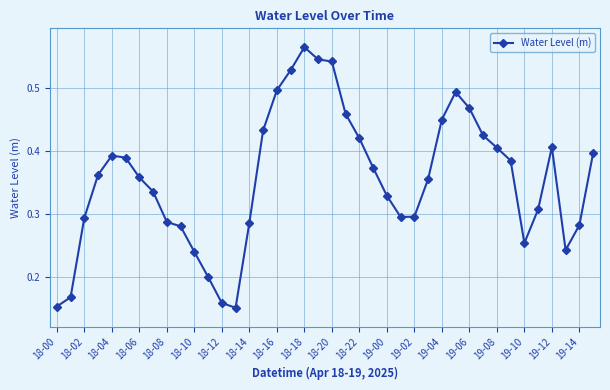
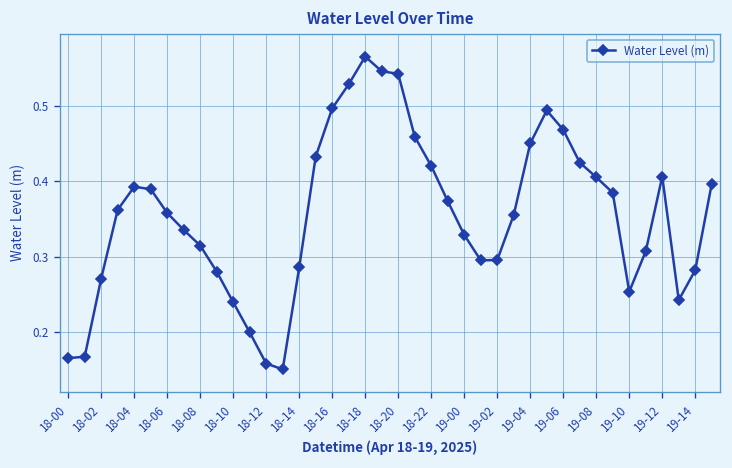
18-00: 0.15 -> 0.17
18-02: 0.29 -> 0.27
18-08: 0.29 -> 0.31
